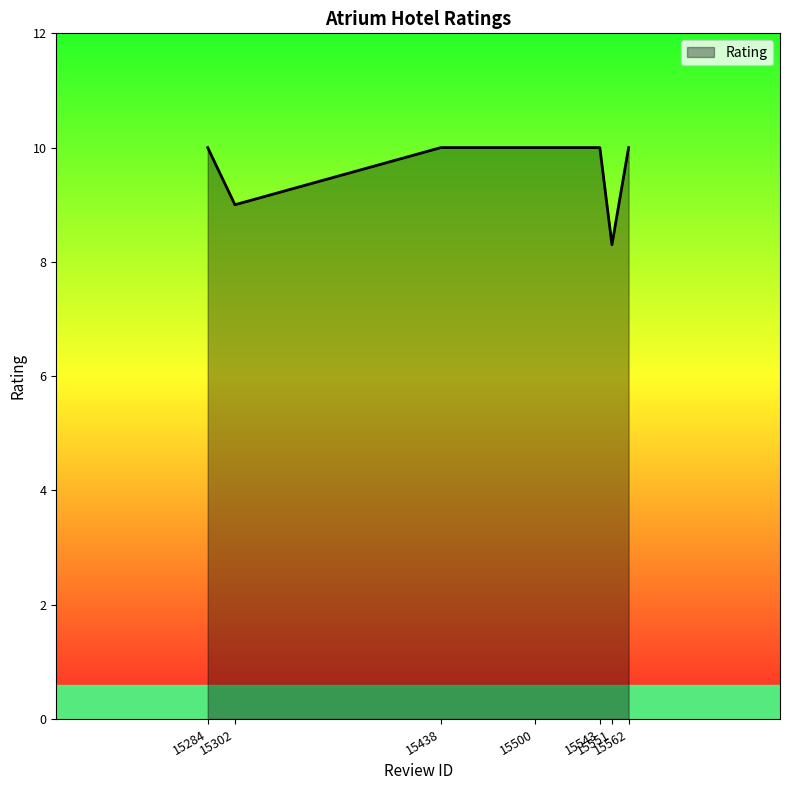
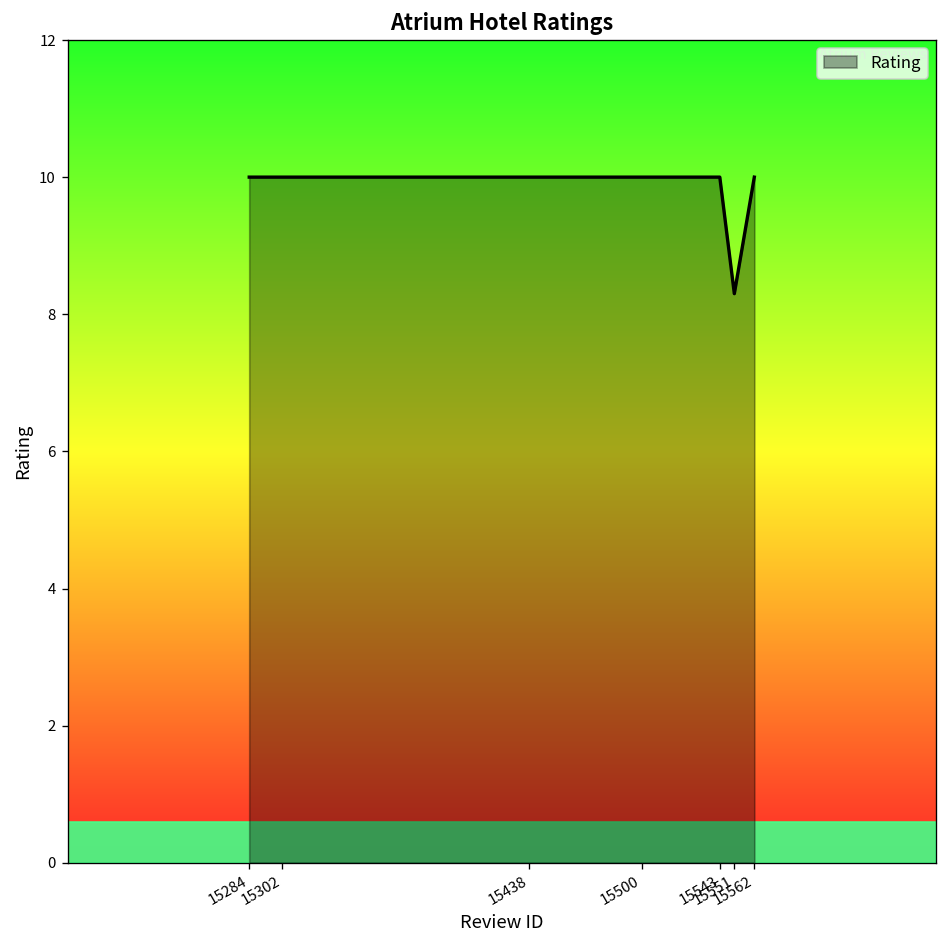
15302: 9 -> 10
